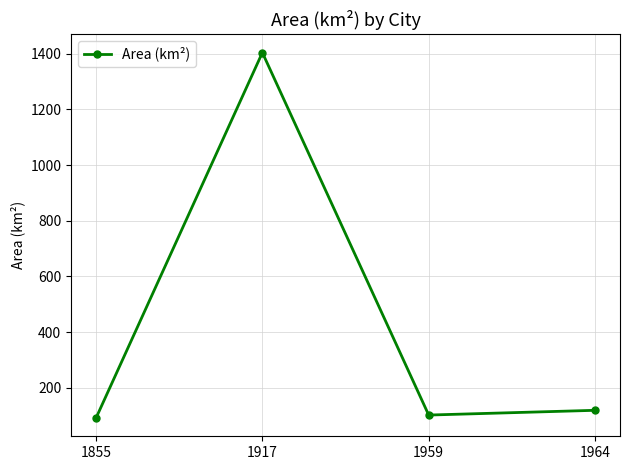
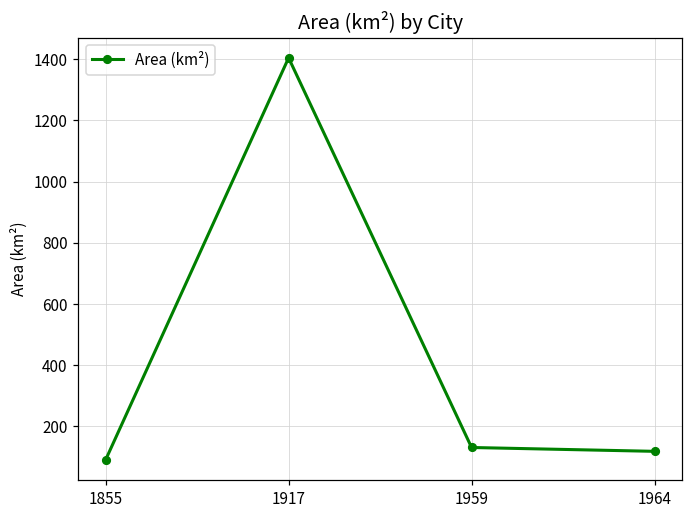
1959: 100 -> 130
